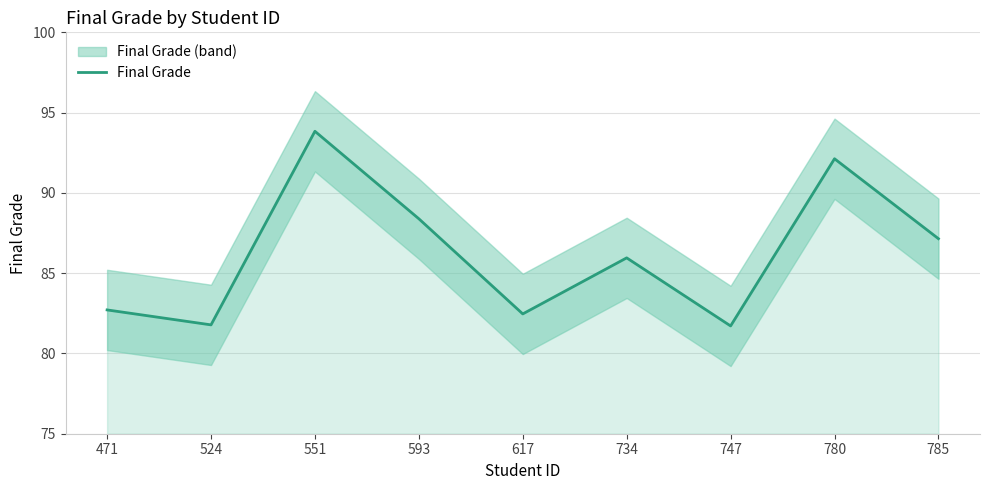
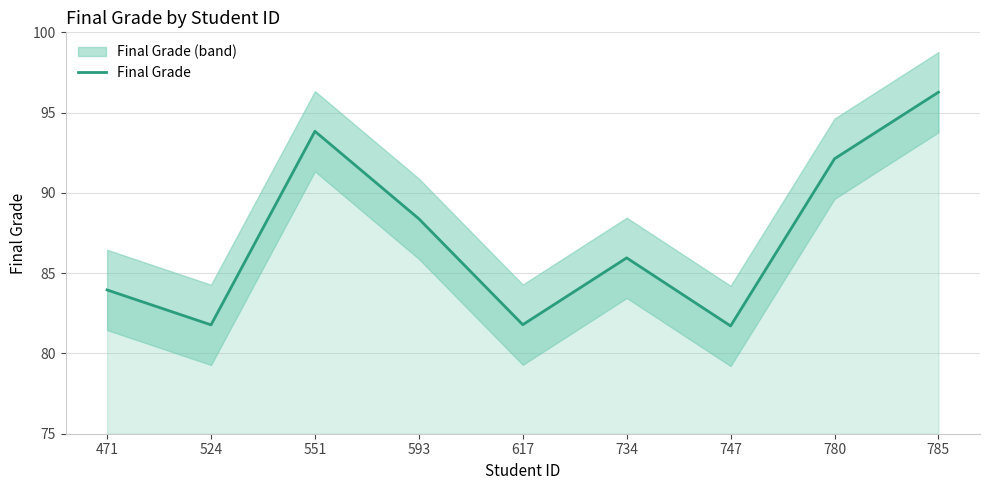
Final Grade, 471: 82.7 -> 84.0
Final Grade, 617: 82.5 -> 81.8
Final Grade, 785: 87.1 -> 96.3
